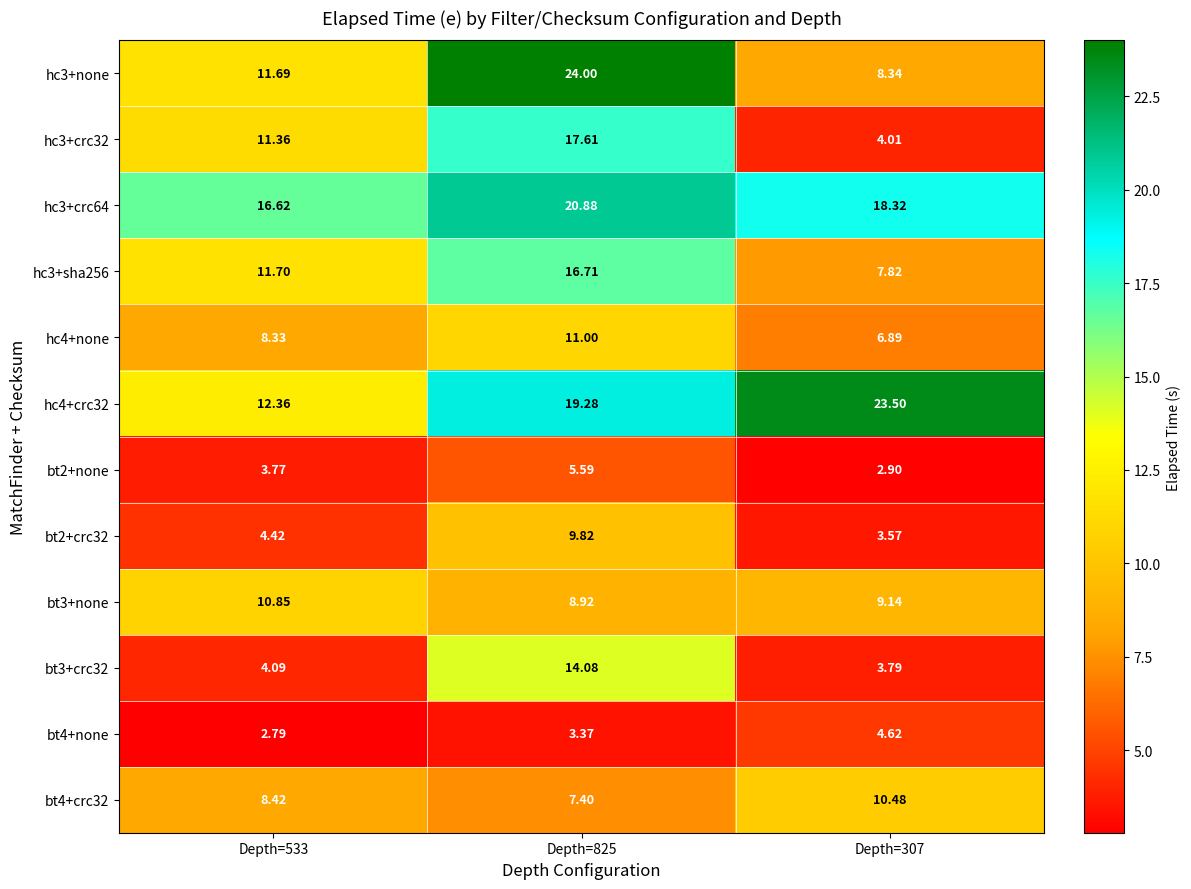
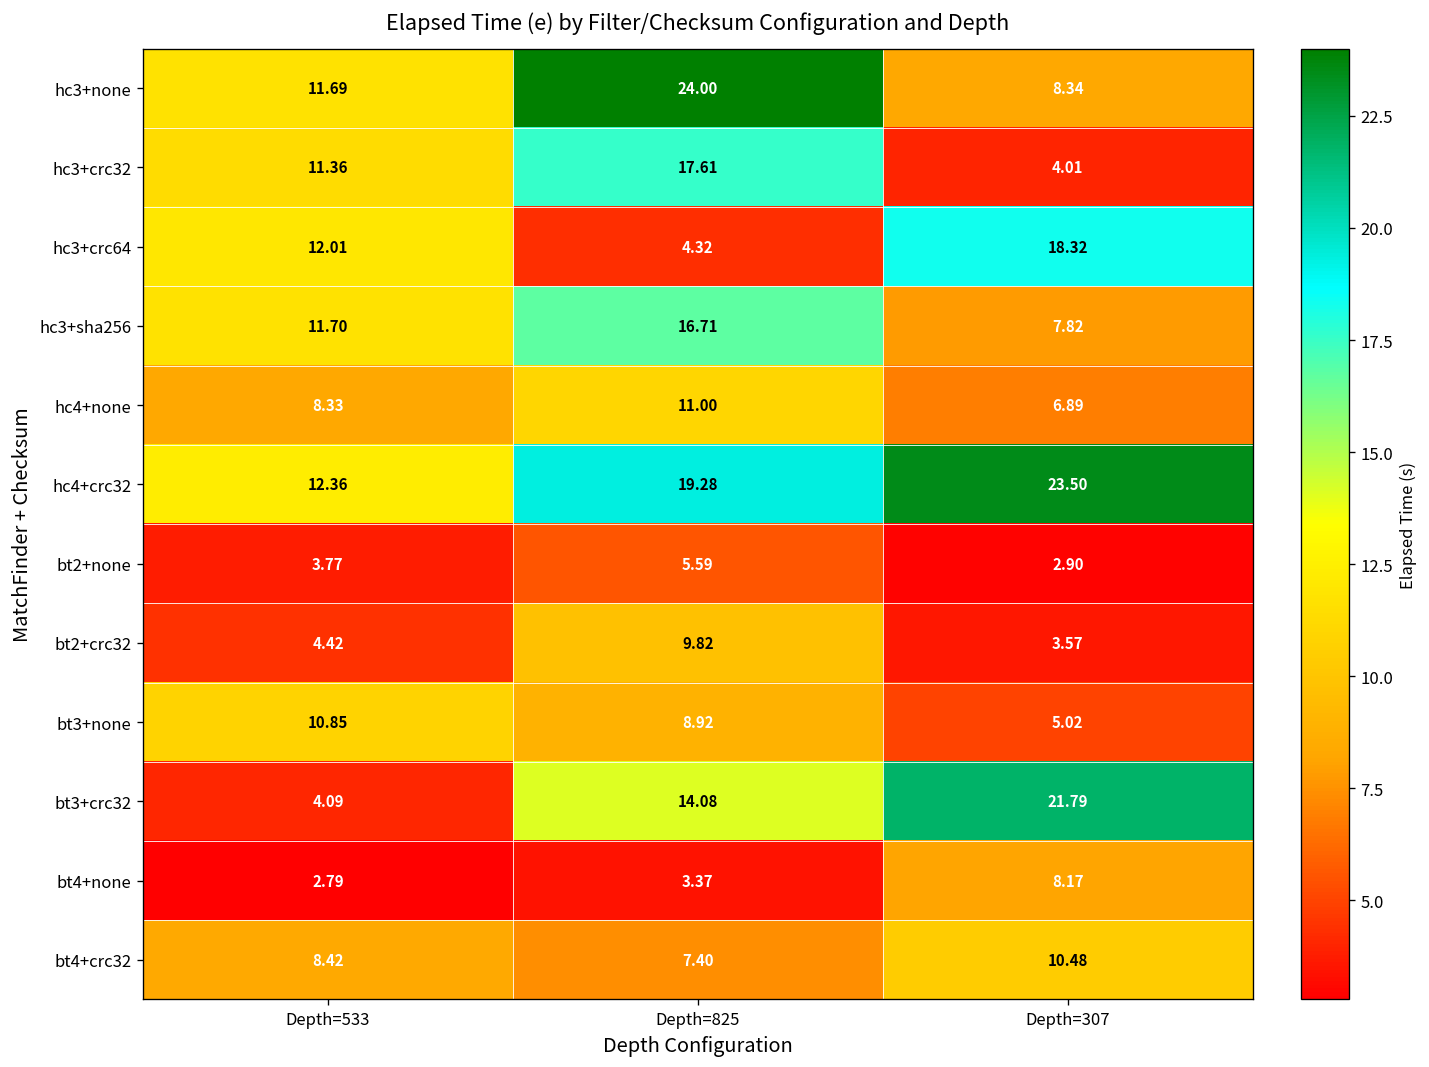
hc3+crc64, Depth=533: 16.62 -> 12.01
hc3+crc64, Depth=825: 20.88 -> 4.32
bt3+none, Depth=307: 9.14 -> 5.02
bt3+crc32, Depth=307: 3.79 -> 21.79
bt4+none, Depth=307: 4.62 -> 8.17
